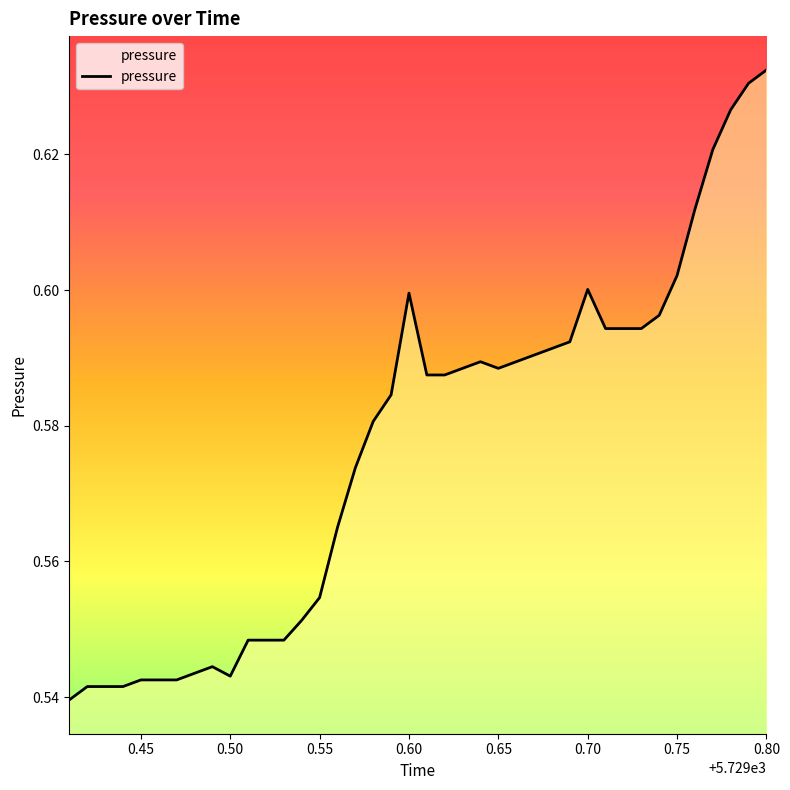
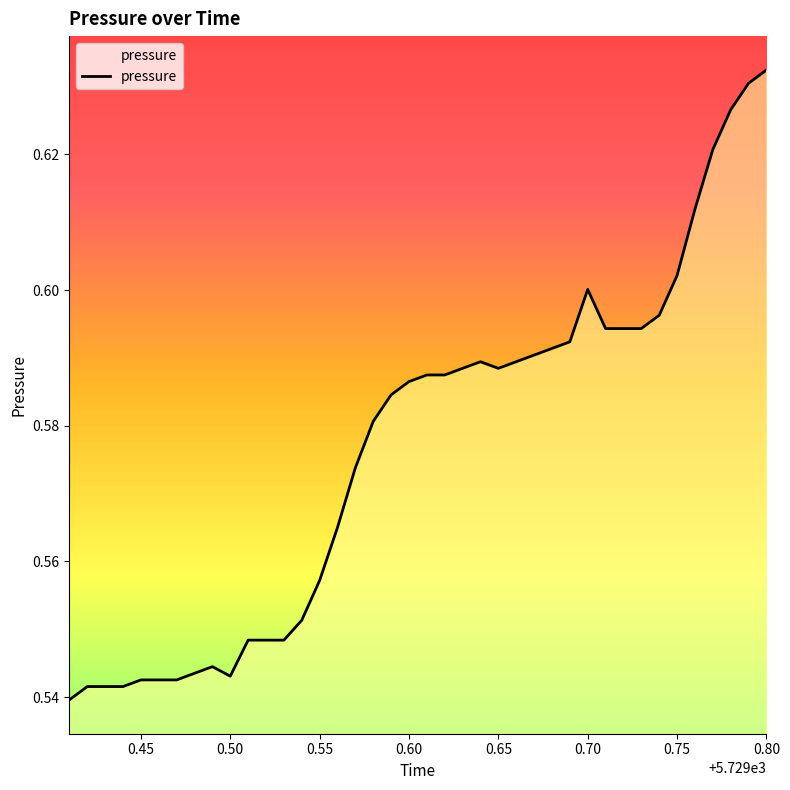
0.55: 0.555 -> 0.557
0.60: 0.600 -> 0.587
